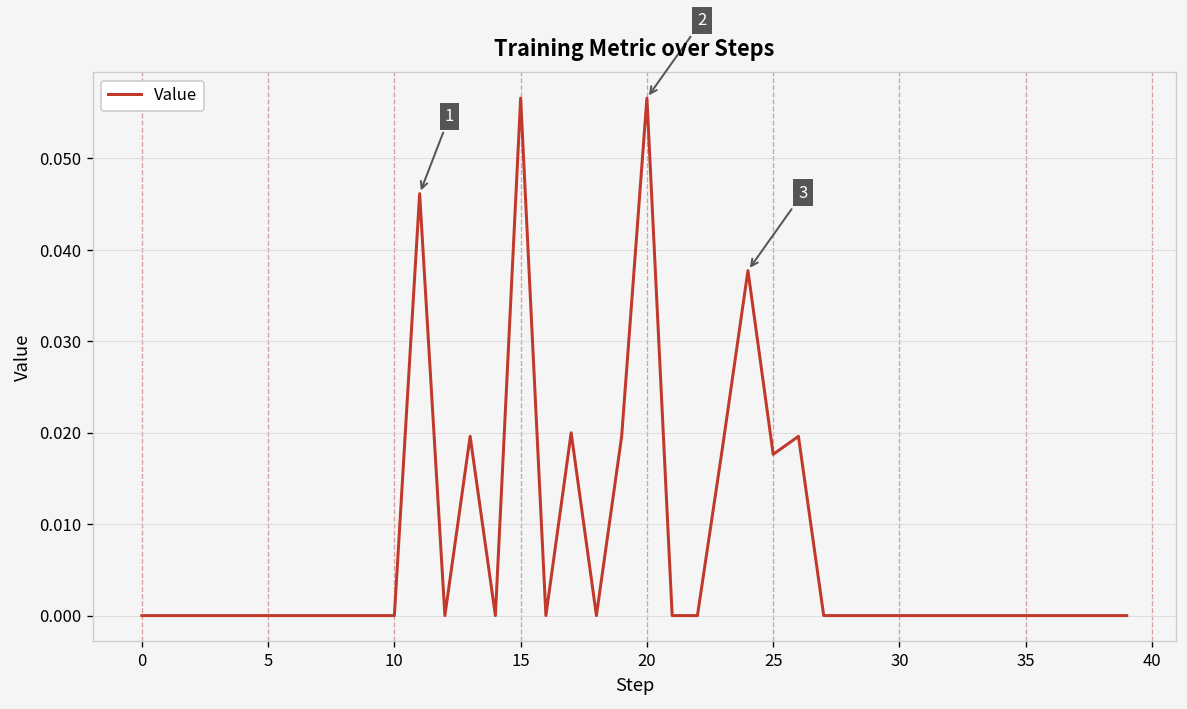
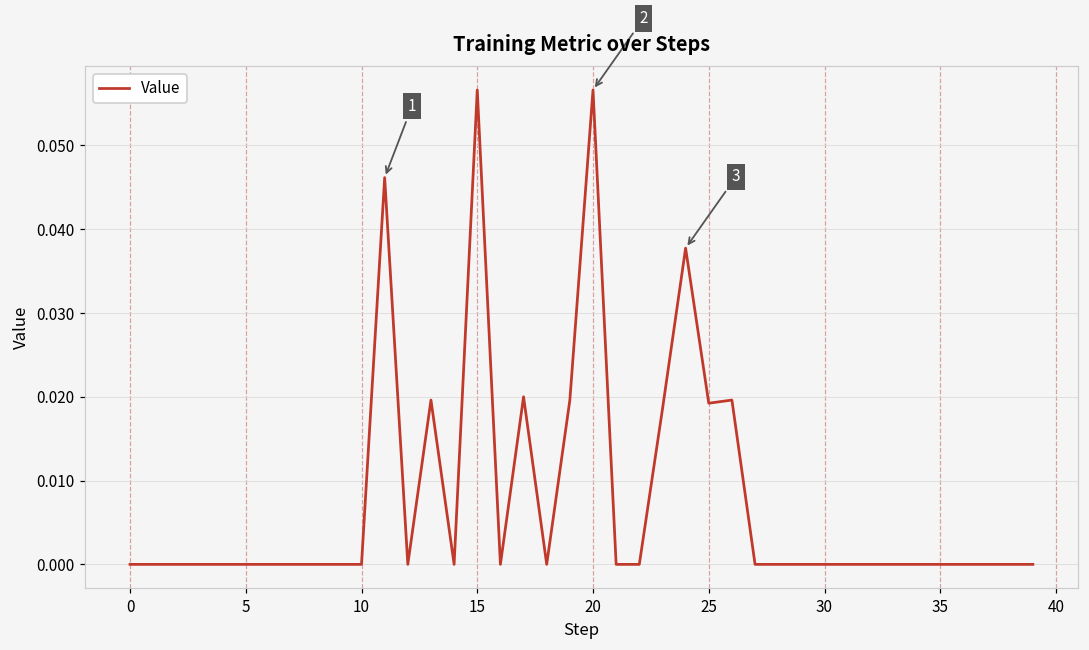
25: 0.018 -> 0.019
